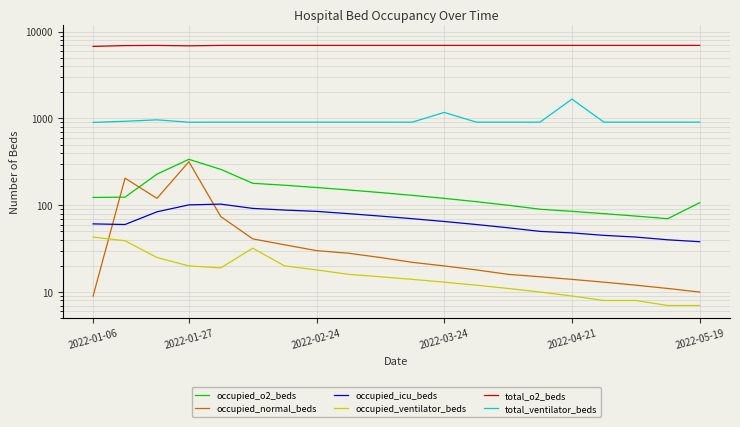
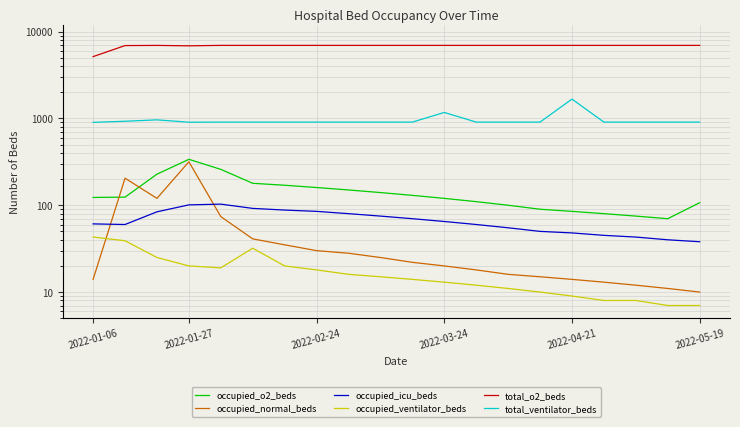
occupied_normal_beds, 2022-01-06: 9 -> 14
total_o2_beds, 2022-01-06: 7000 -> 5000
